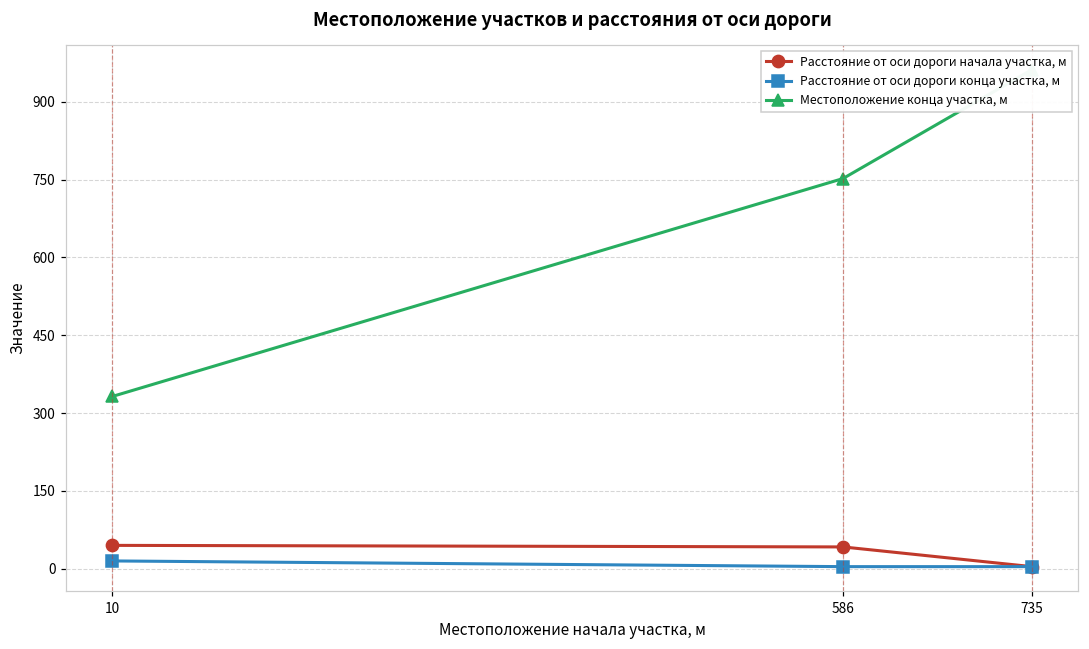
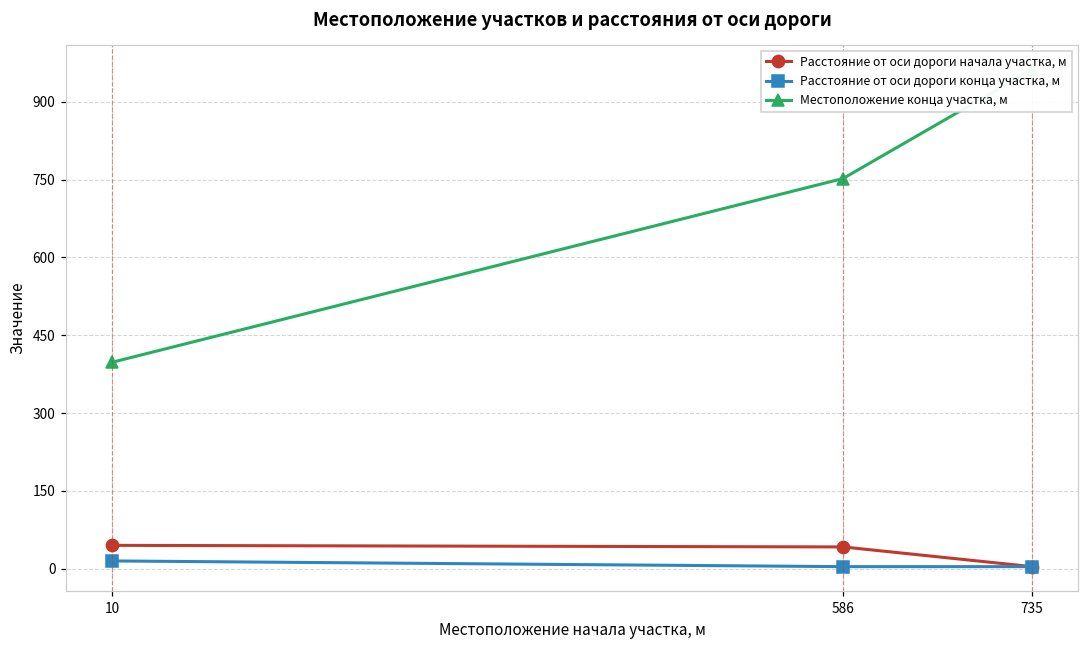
Местоположение конца участка, м, 10: 330 -> 400
